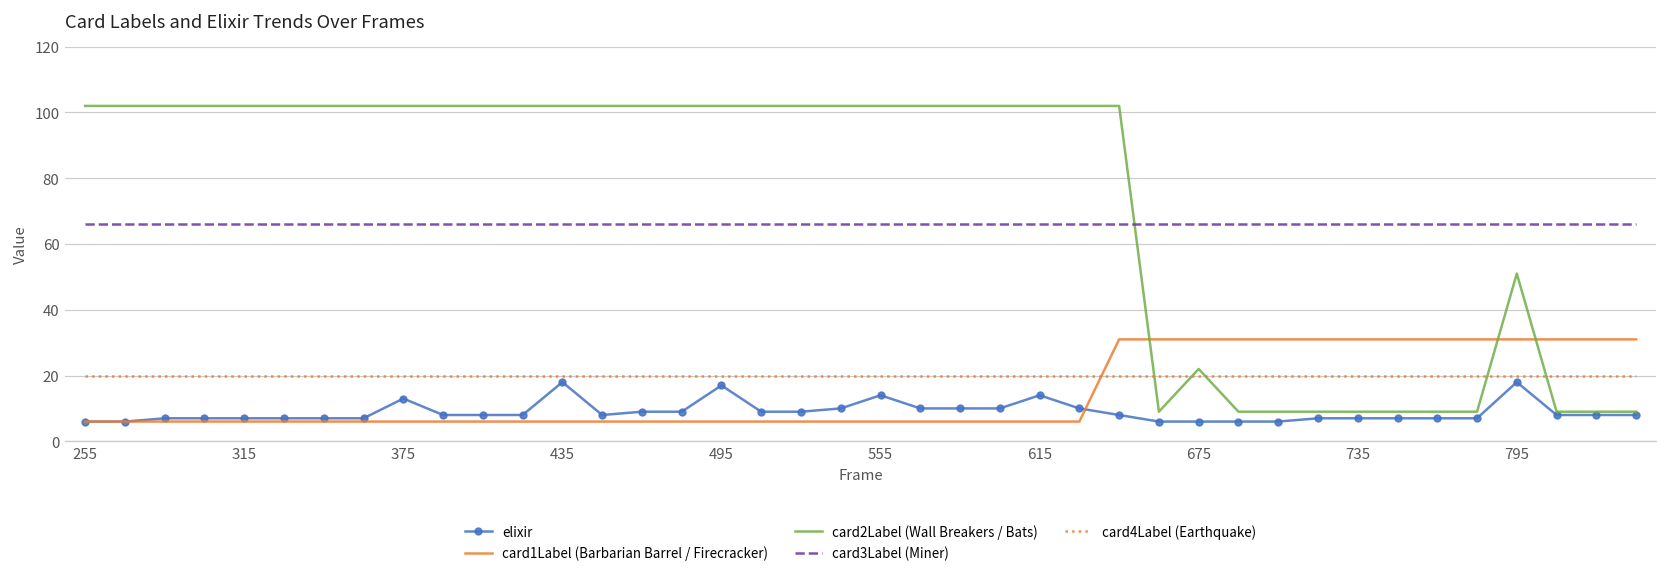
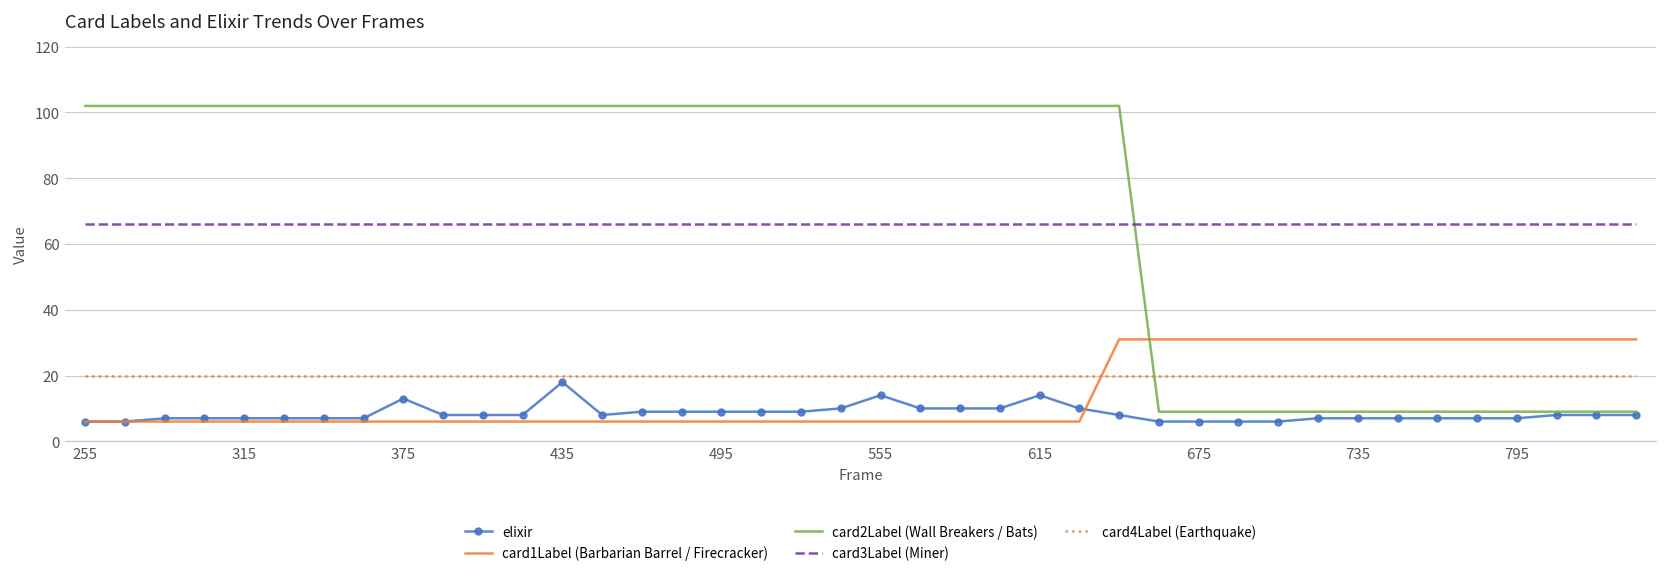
elixir, 495: 17 -> 9
card2Label (Wall Breakers / Bats), 675: 22 -> 9
elixir, 795: 18 -> 7
card2Label (Wall Breakers / Bats), 795: 51 -> 9
